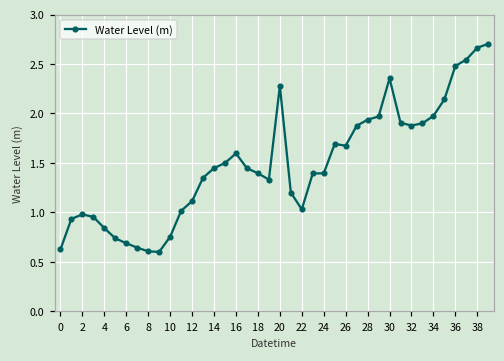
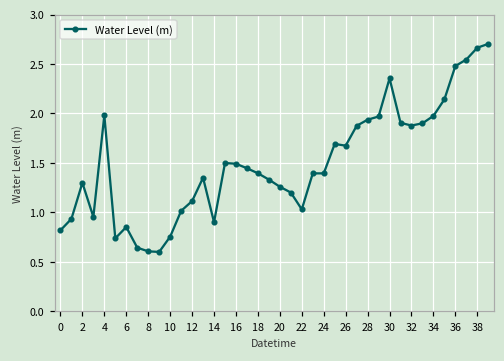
0: 0.6 -> 0.8
2: 1.0 -> 1.3
4: 0.8 -> 2.0
6: 0.7 -> 0.9
14: 1.4 -> 0.9
16: 1.6 -> 1.5
20: 2.3 -> 1.3
